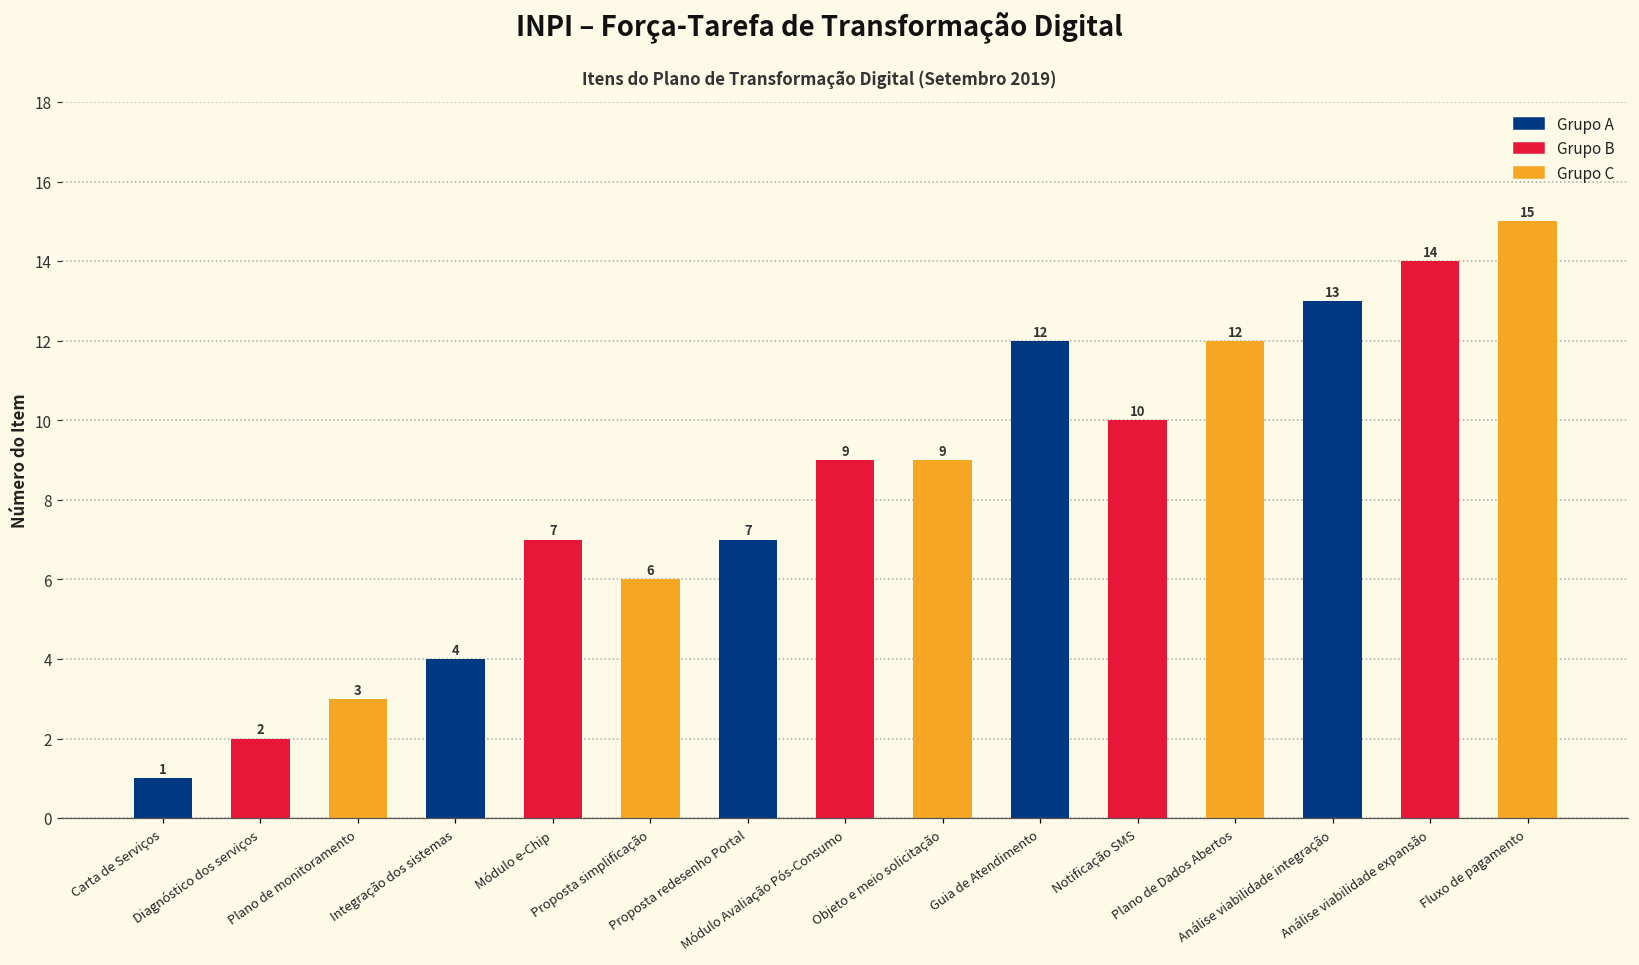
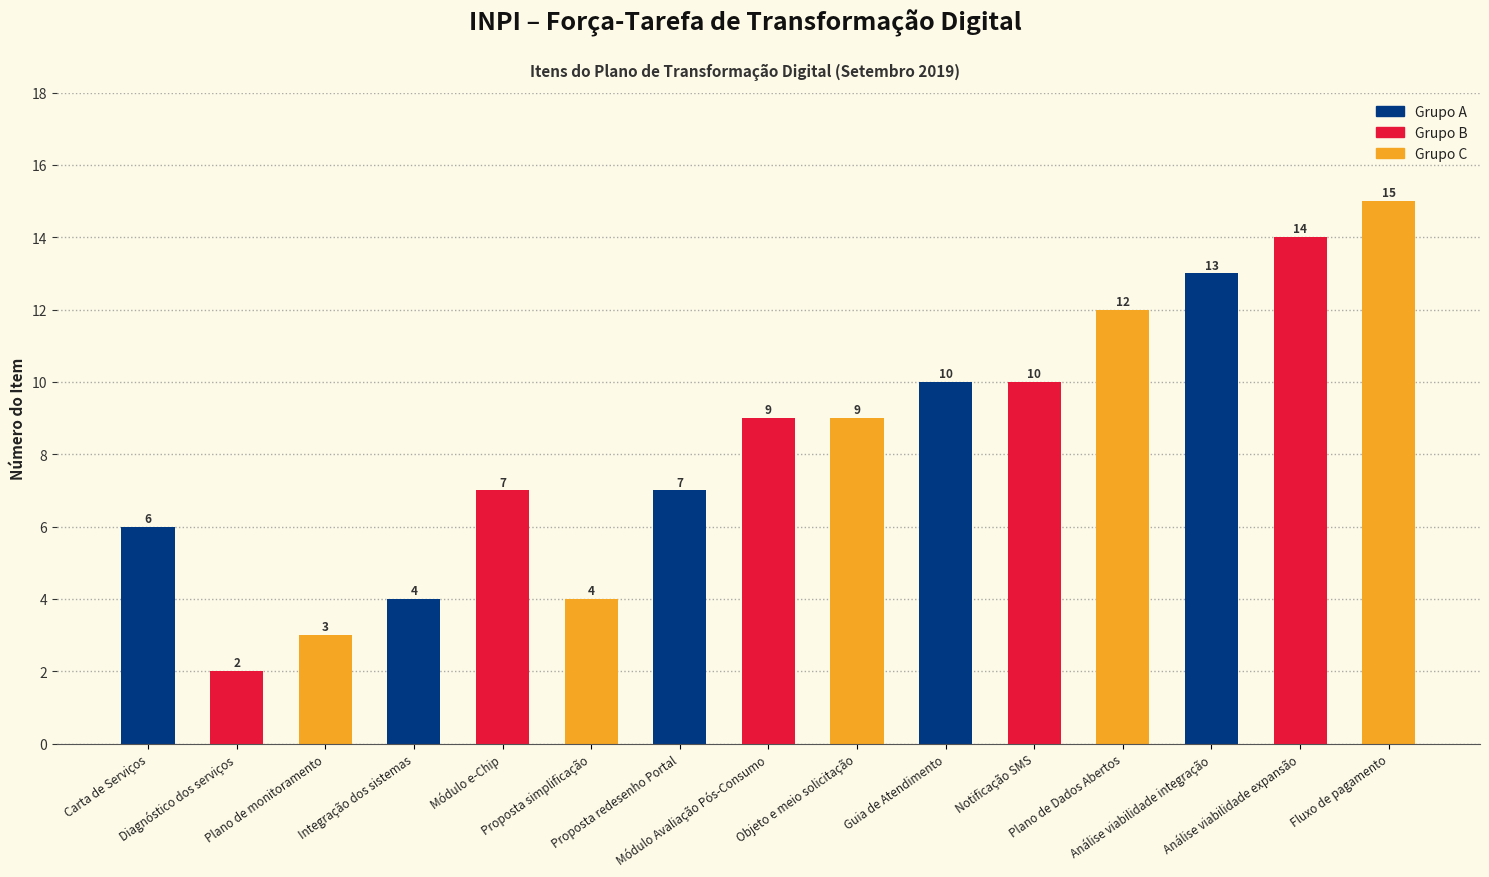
Carta de Serviços: 1 -> 6
Proposta simplificação: 6 -> 4
Guia de Atendimento: 12 -> 10
